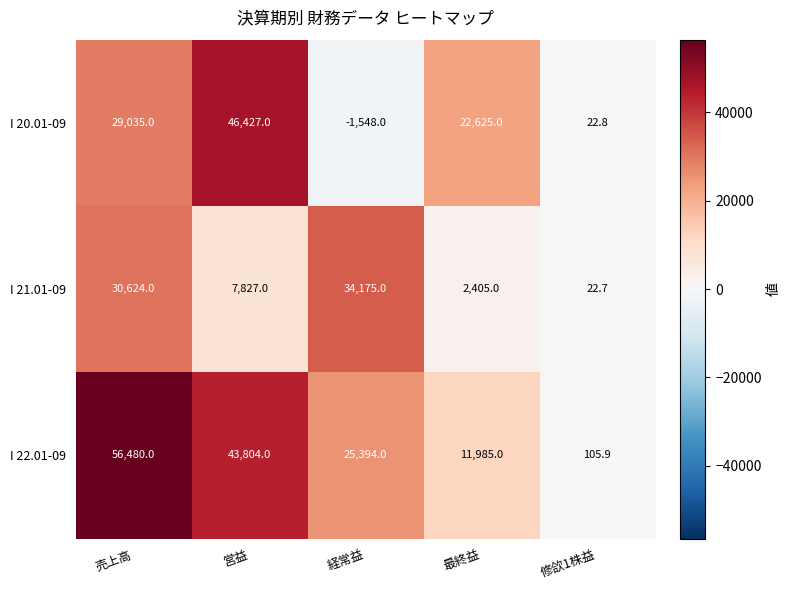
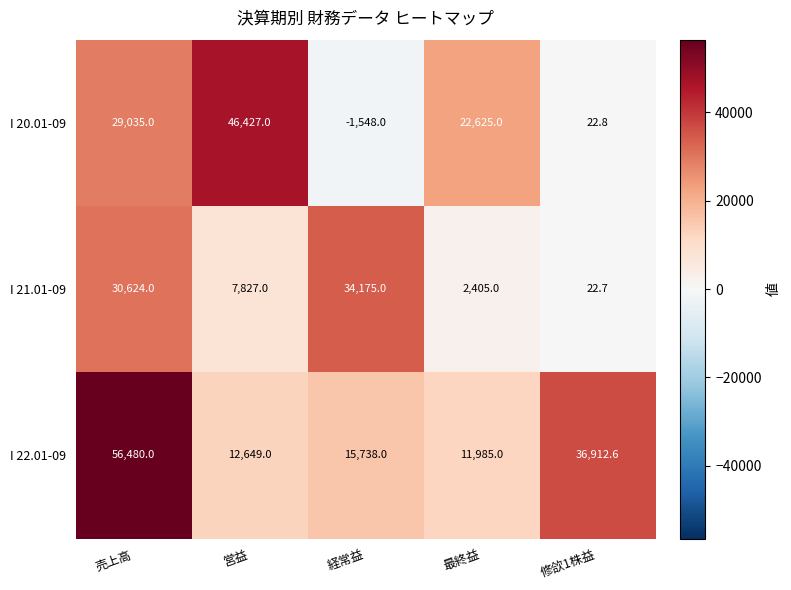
I 22.01-09, 営益: 43,804.0 -> 12,649.0
I 22.01-09, 経常益: 25,394.0 -> 15,738.0
I 22.01-09, 修欱1株益: 105.9 -> 36,912.6
